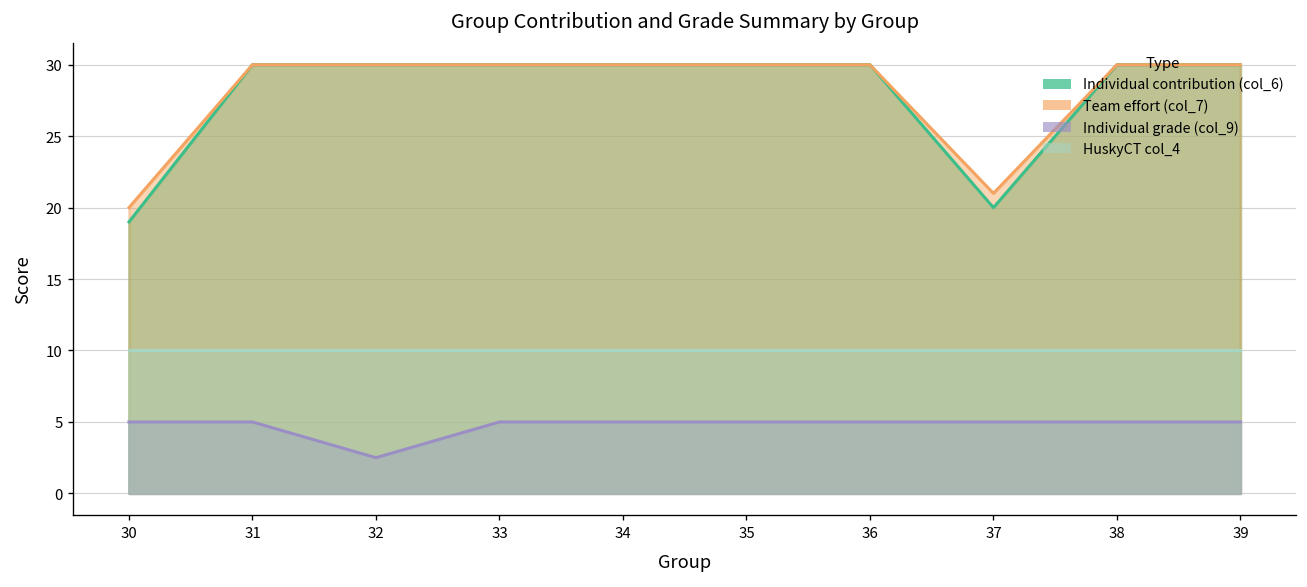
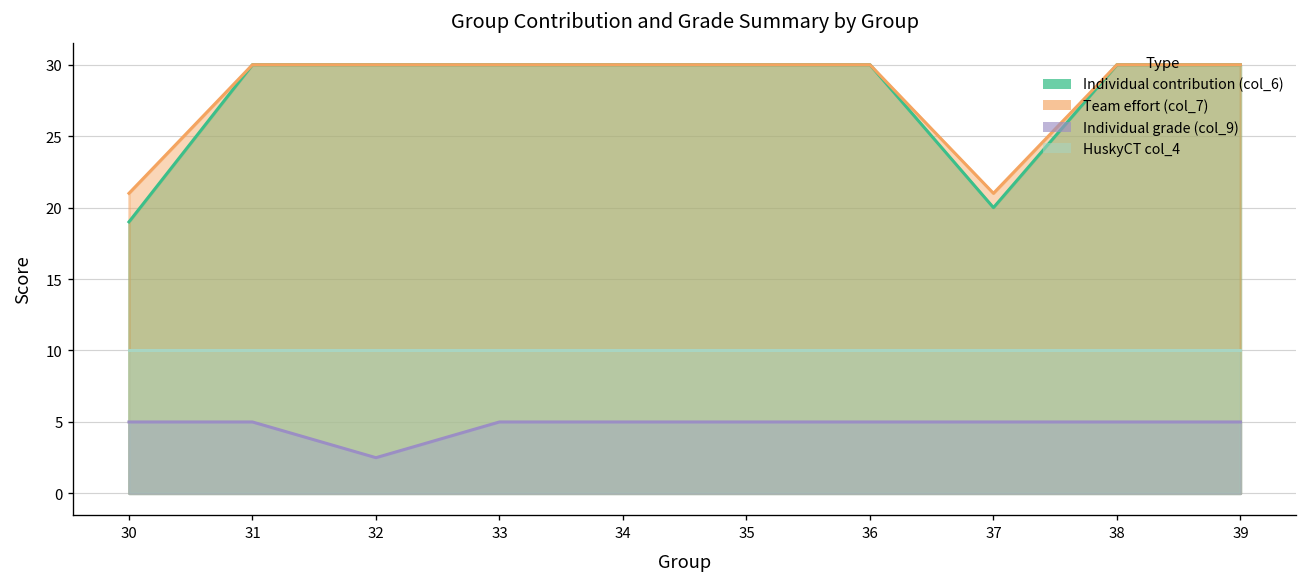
Team effort (col_7), 30: 20 -> 21
